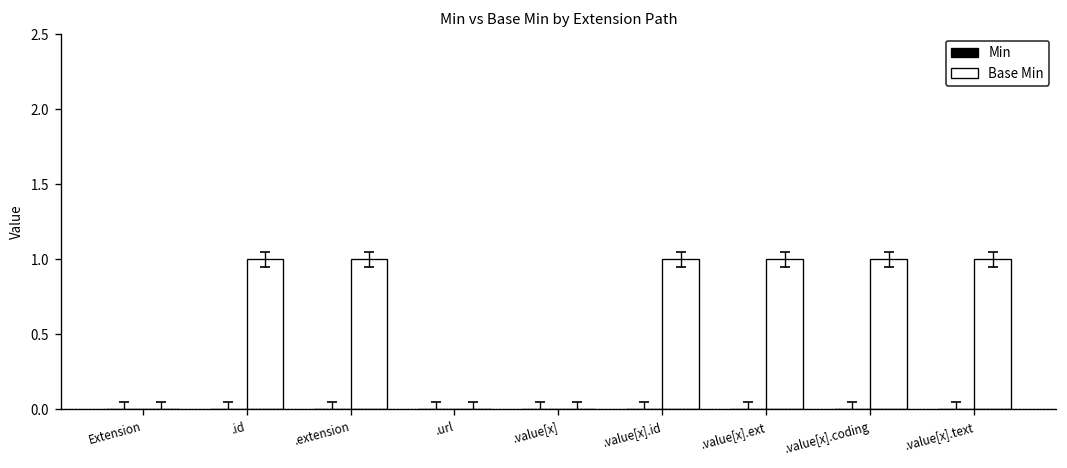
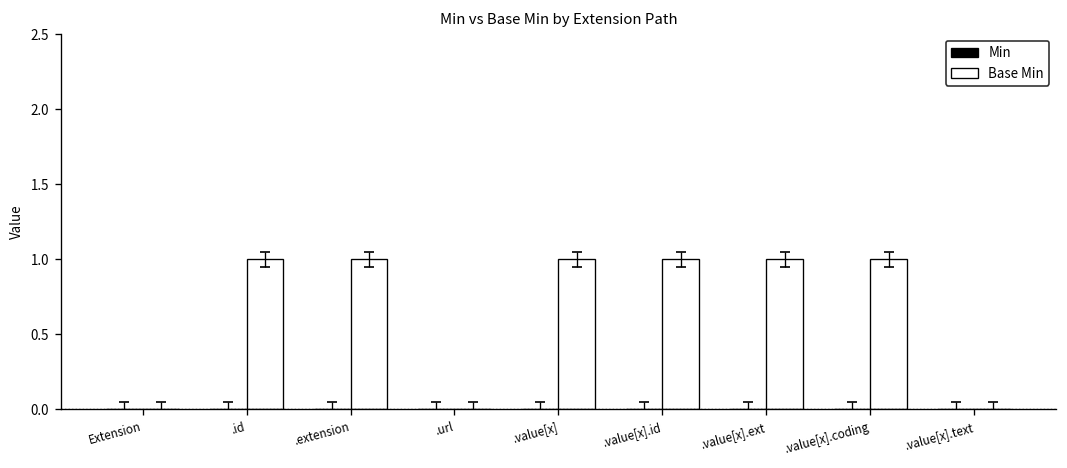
Base Min, .value[x]: 0 -> 1
Base Min, .value[x].text: 1 -> 0
